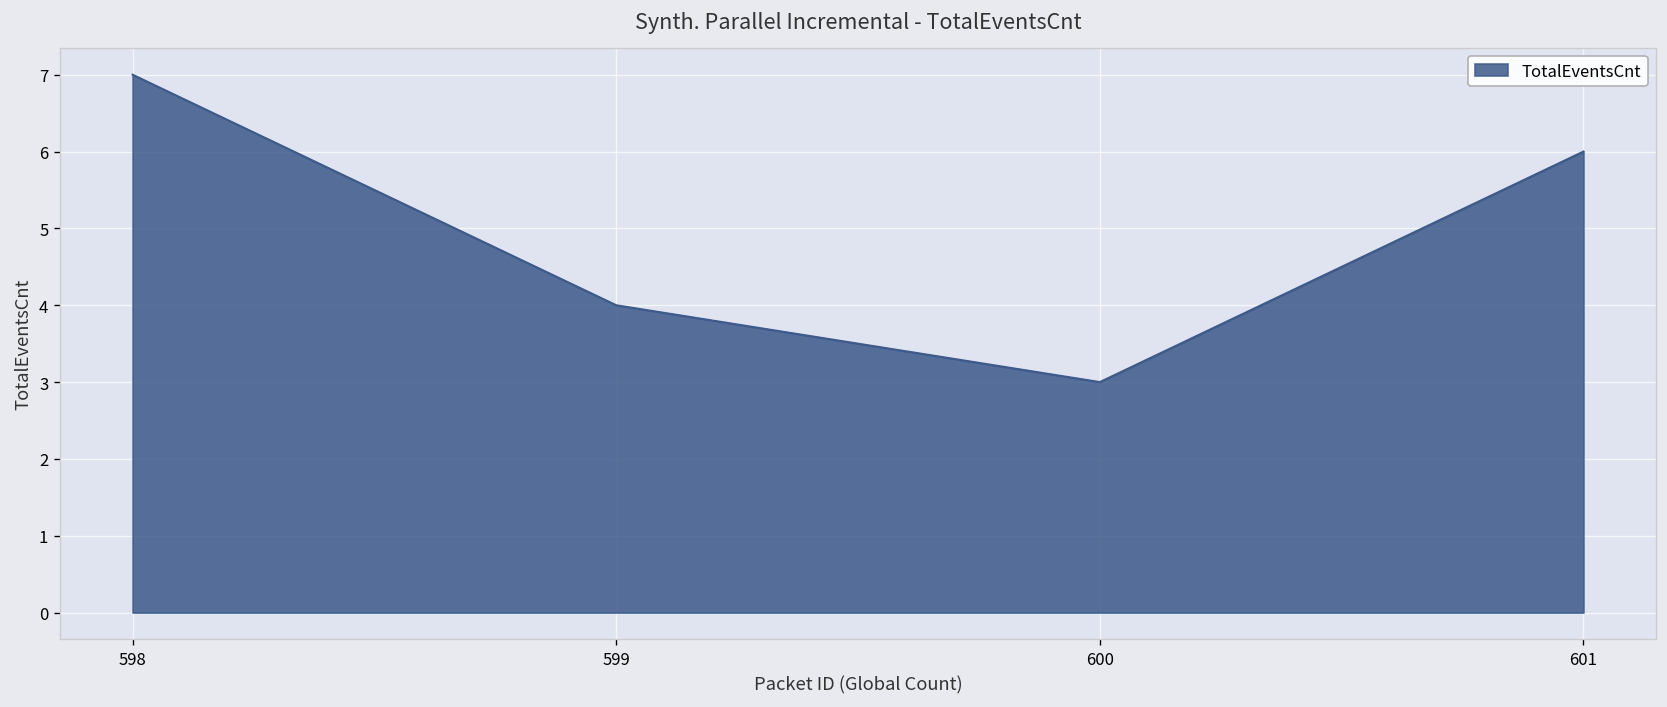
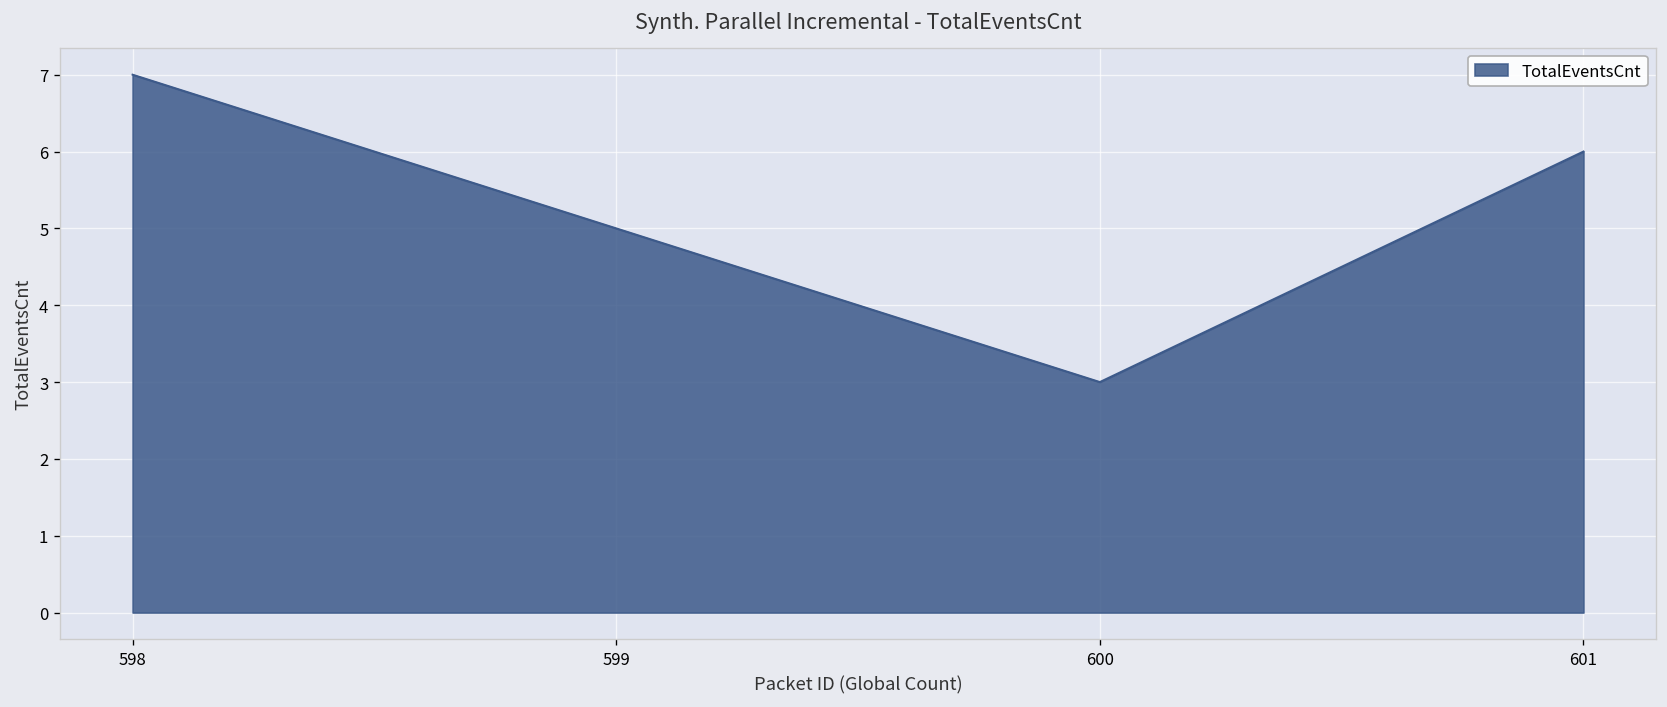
599: 4 -> 5
